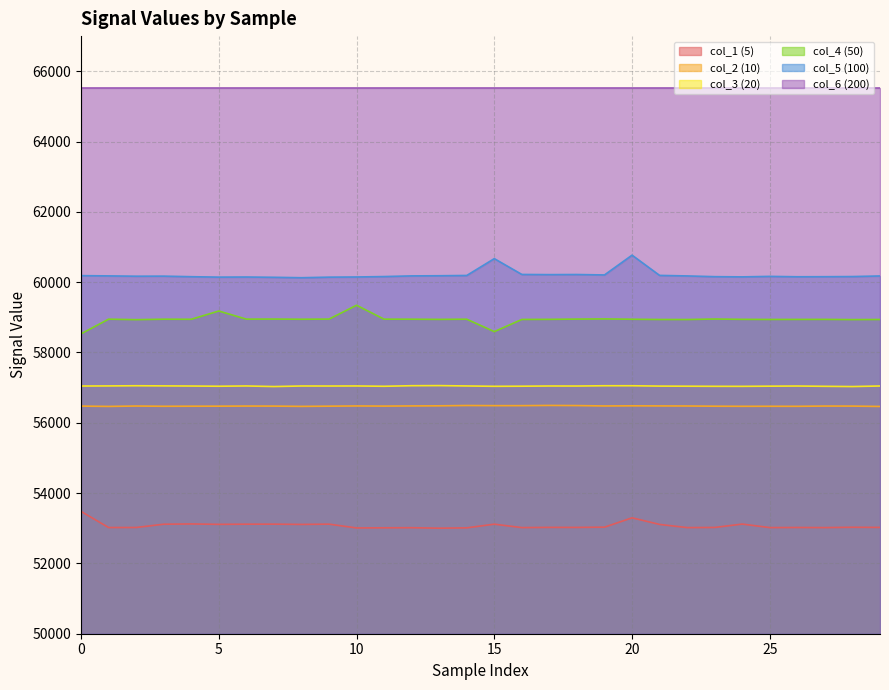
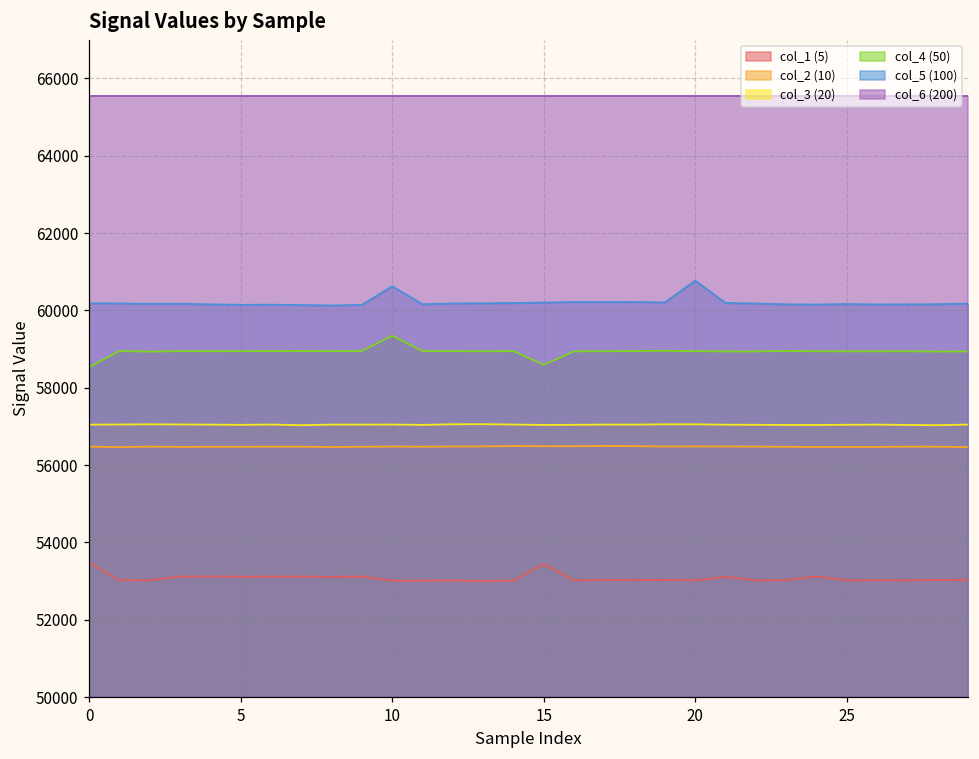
col_4 (50), 5: 59200 -> 58900
col_5 (100), 10: 60100 -> 60600
col_1 (5), 15: 53100 -> 53400
col_5 (100), 15: 60700 -> 60200
col_1 (5), 20: 53300 -> 53000
